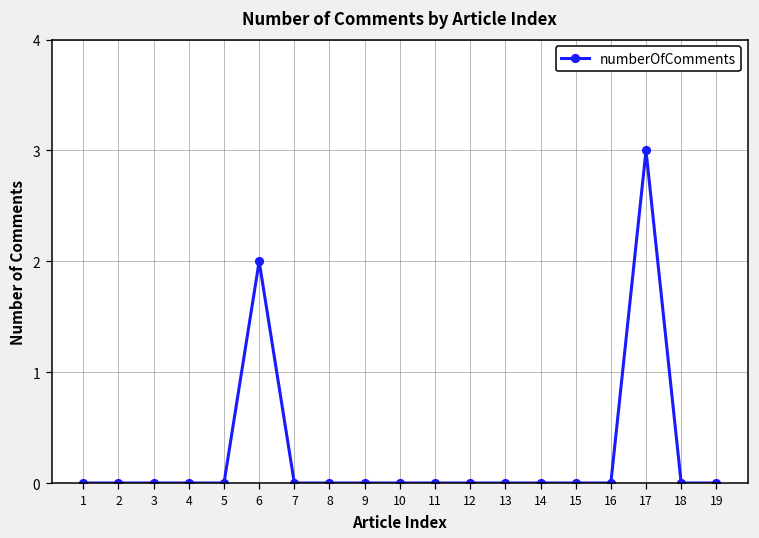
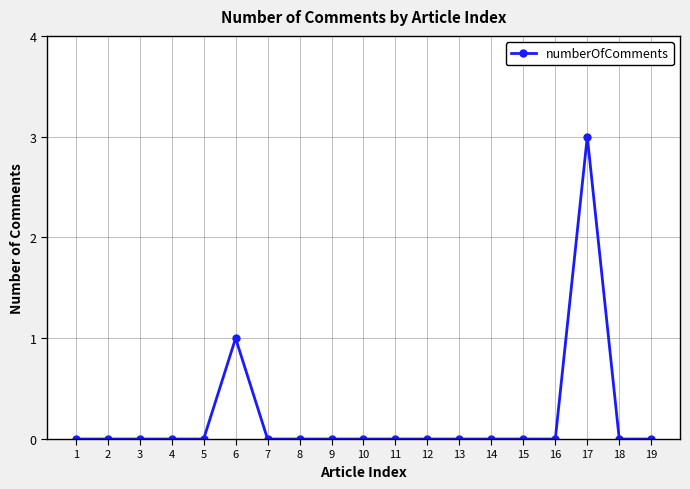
6: 2 -> 1
